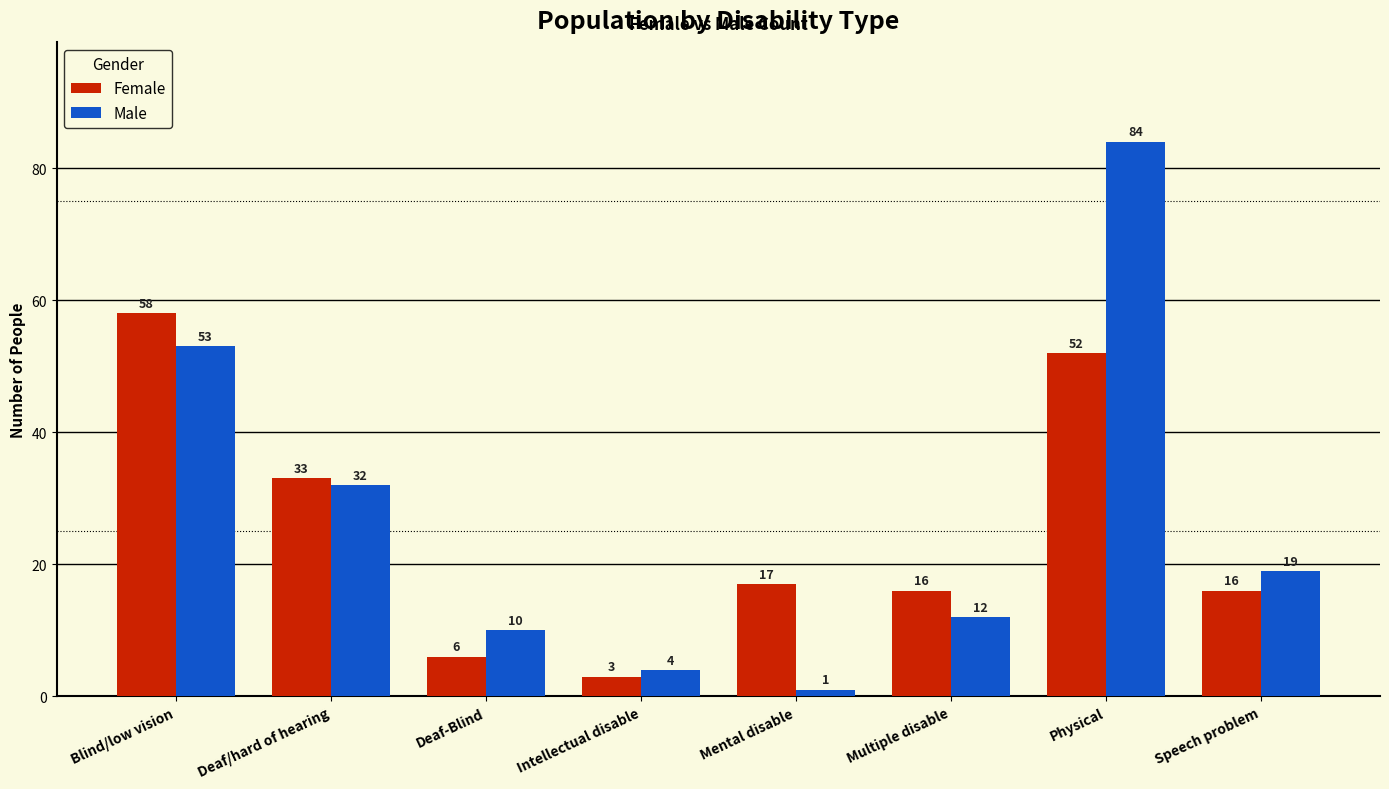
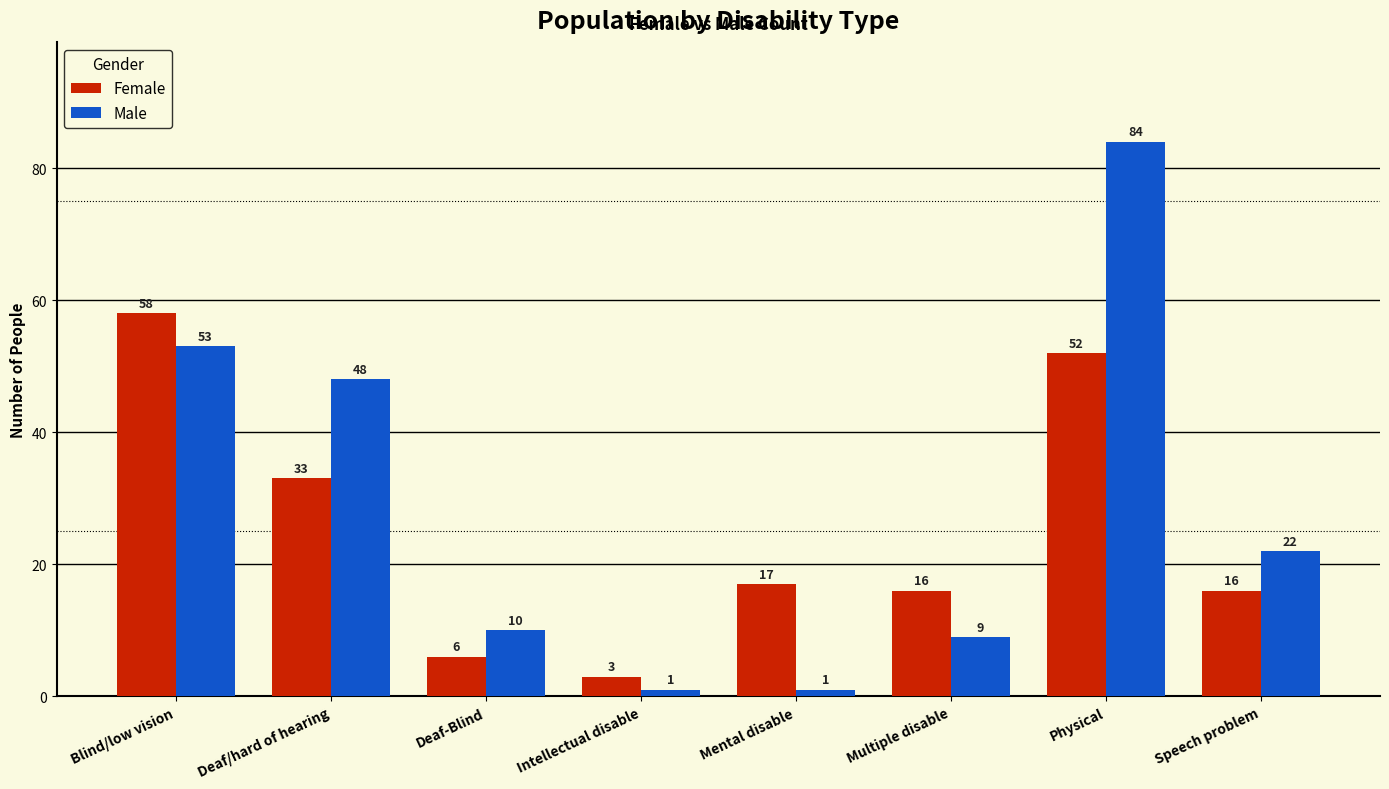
Male, Deaf/hard of hearing: 32 -> 48
Male, Intellectual disable: 4 -> 1
Male, Multiple disable: 12 -> 9
Male, Speech problem: 19 -> 22
